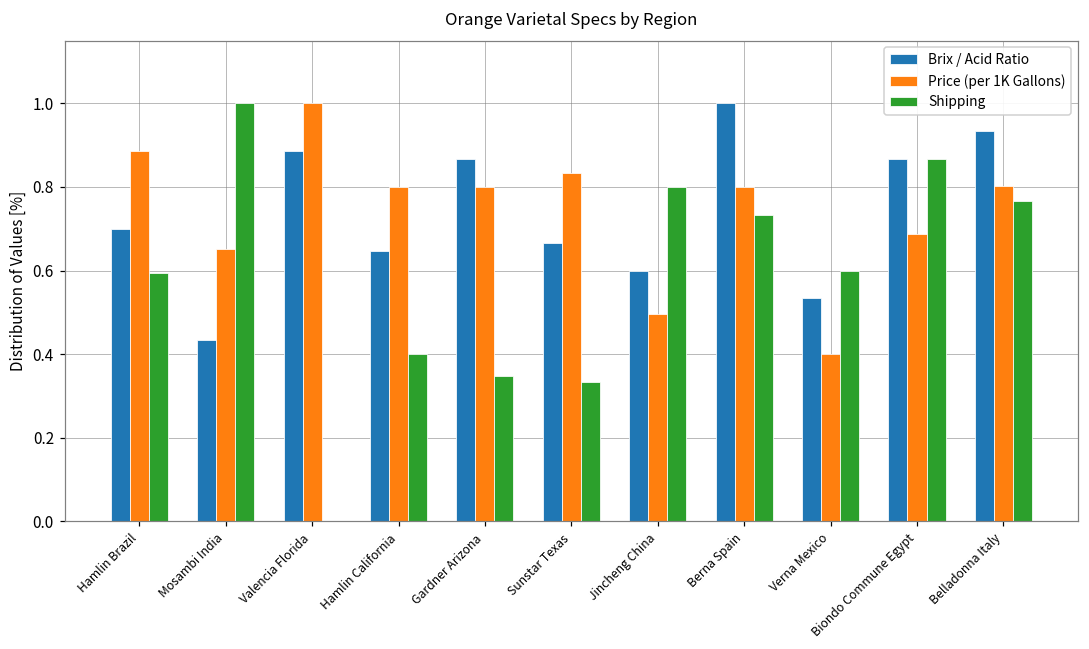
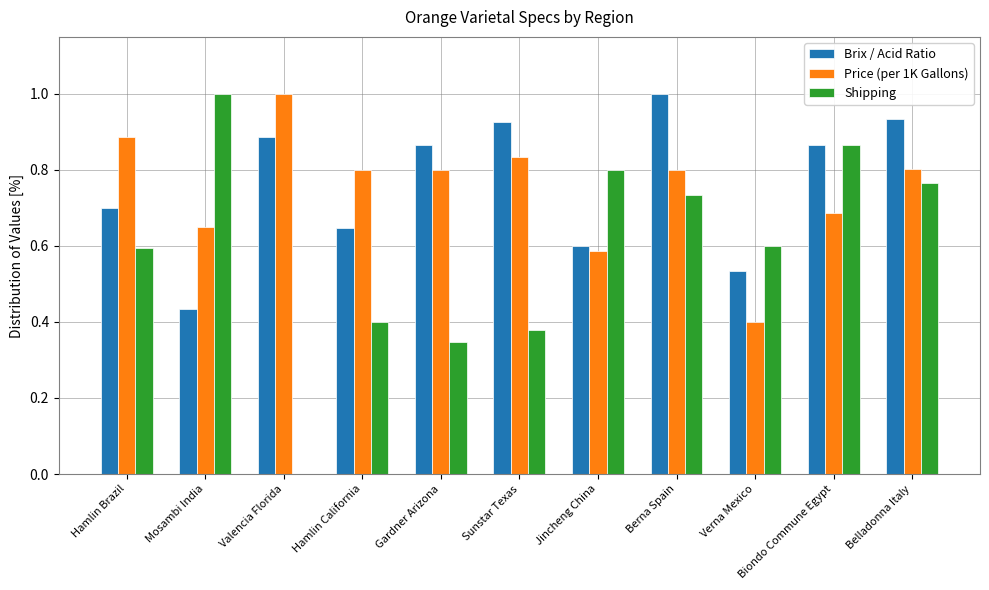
Brix / Acid Ratio, Sunstar Texas: 0.67 -> 0.93
Shipping, Sunstar Texas: 0.33 -> 0.38
Price (per 1K Gallons), Jincheng China: 0.50 -> 0.59
